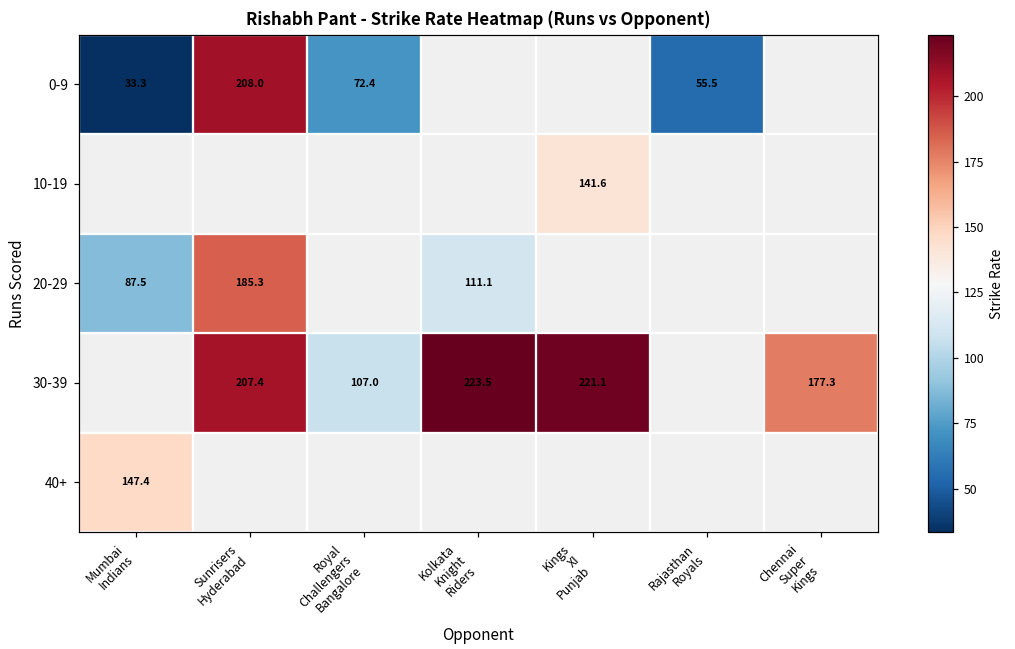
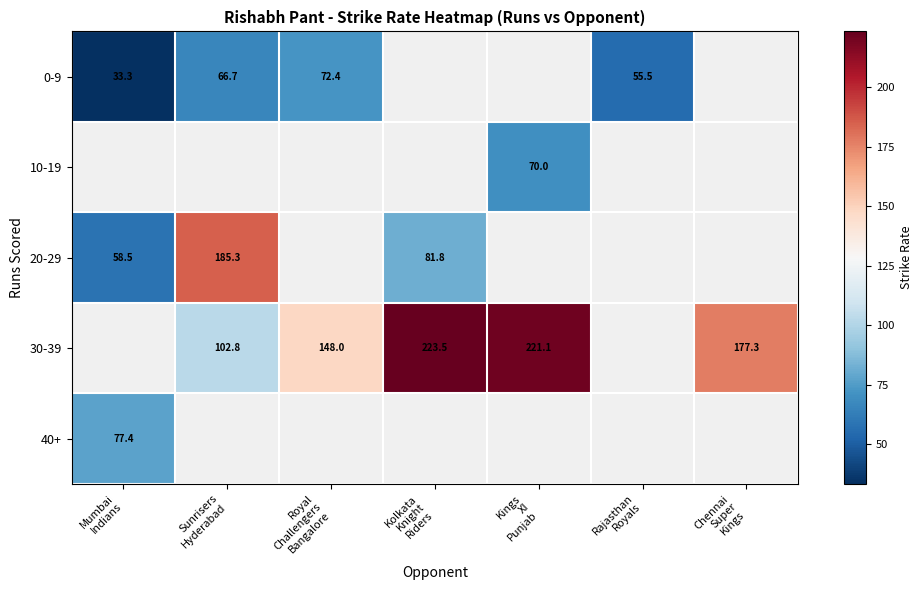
0-9, Sunrisers Hyderabad: 208.0 -> 66.7
10-19, Kings XI Punjab: 141.6 -> 70.0
20-29, Mumbai Indians: 87.5 -> 58.5
20-29, Kolkata Knight Riders: 111.1 -> 81.8
30-39, Sunrisers Hyderabad: 207.4 -> 102.8
30-39, Royal Challengers Bangalore: 107.0 -> 148.0
40+, Mumbai Indians: 147.4 -> 77.4
